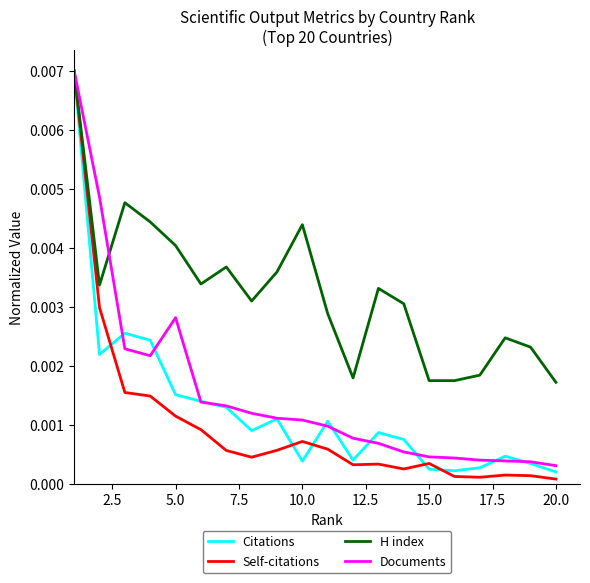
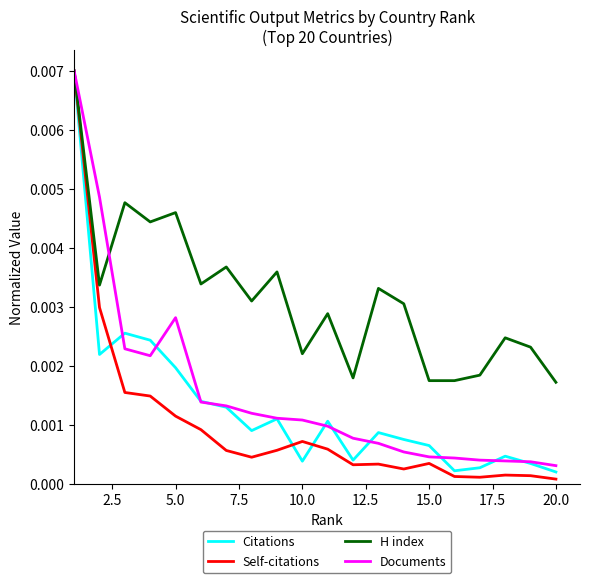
Citations, 5.0: 0.0015 -> 0.0020
H index, 5.0: 0.0040 -> 0.0046
H index, 10.0: 0.0044 -> 0.0022
Citations, 15.0: 0.0002 -> 0.0007
